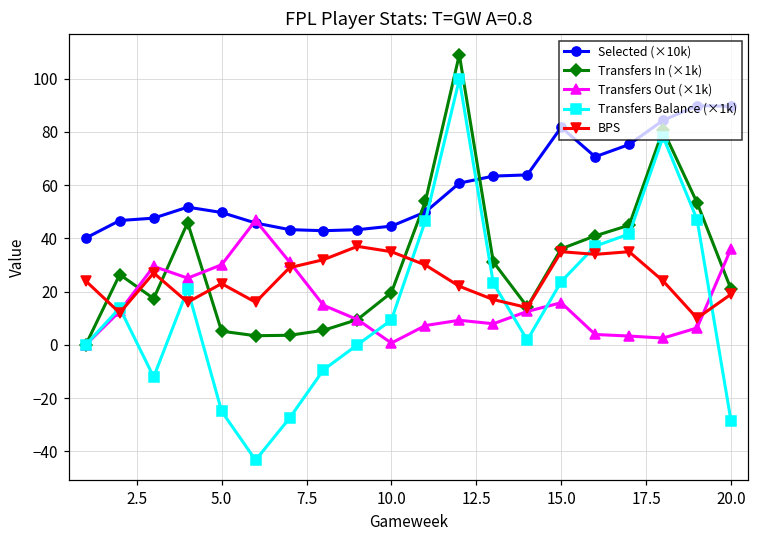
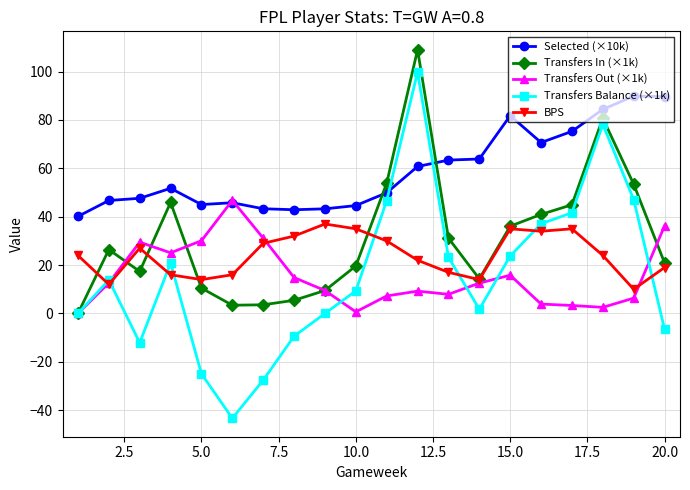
Selected (×10k), 5.0: 50 -> 45
Transfers In (×1k), 5.0: 5 -> 10
BPS, 5.0: 23 -> 14
Transfers Balance (×1k), 20.0: -29 -> -6
